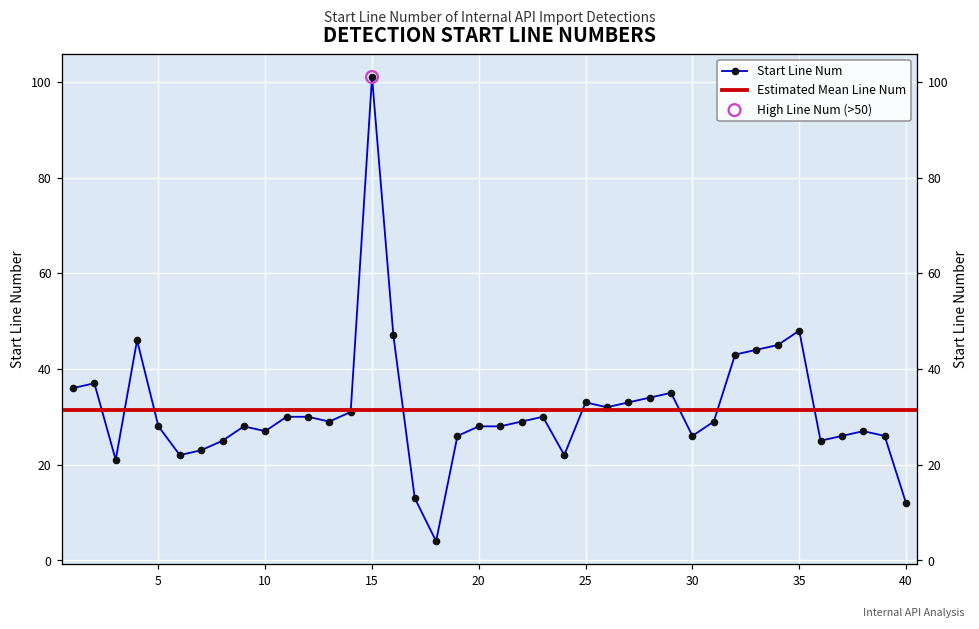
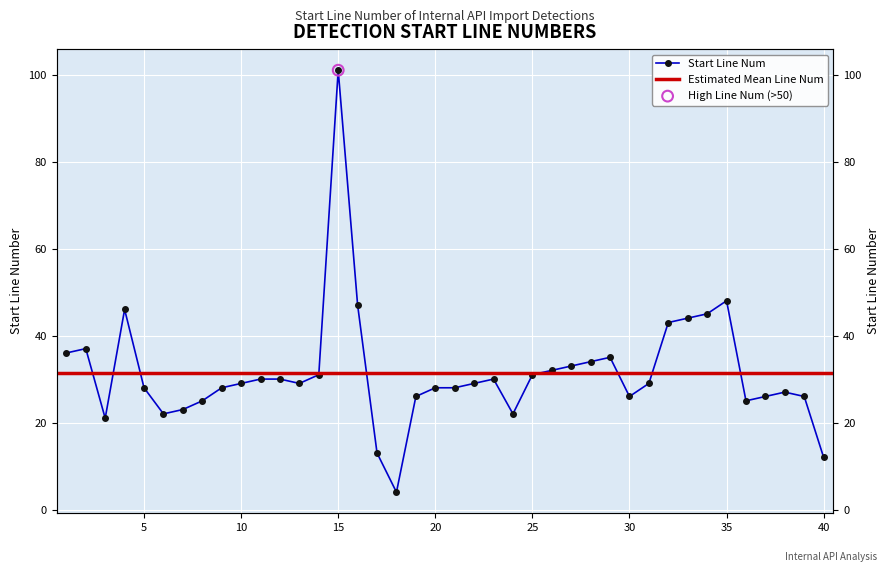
Start Line Num, 10: 27 -> 29
Start Line Num, 25: 33 -> 31
